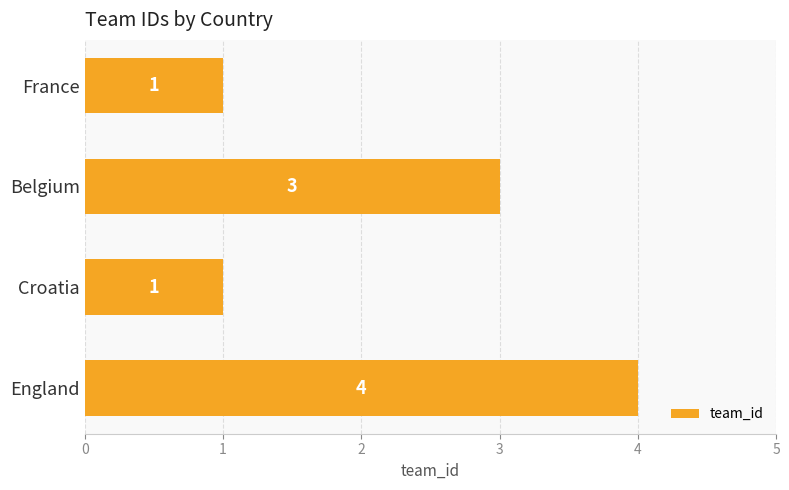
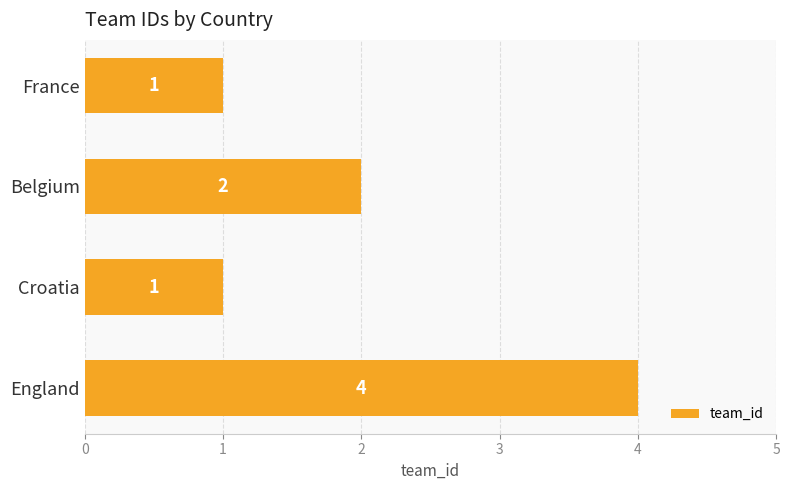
Belgium: 3 -> 2
